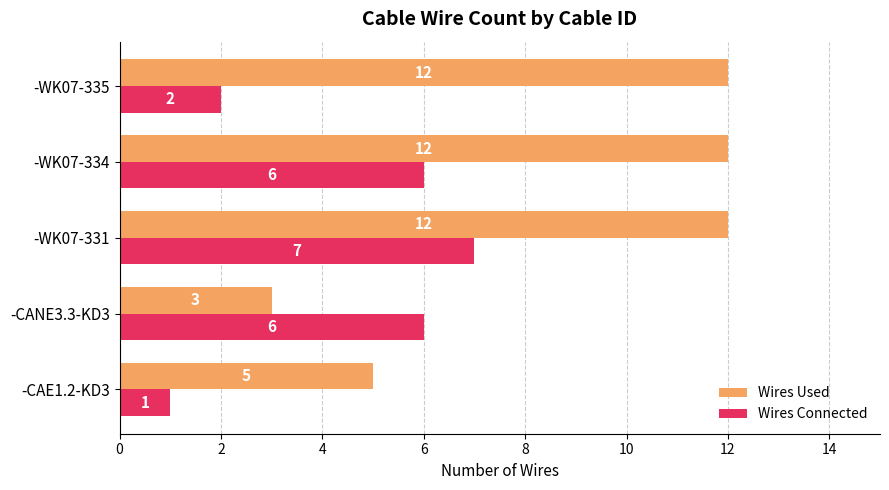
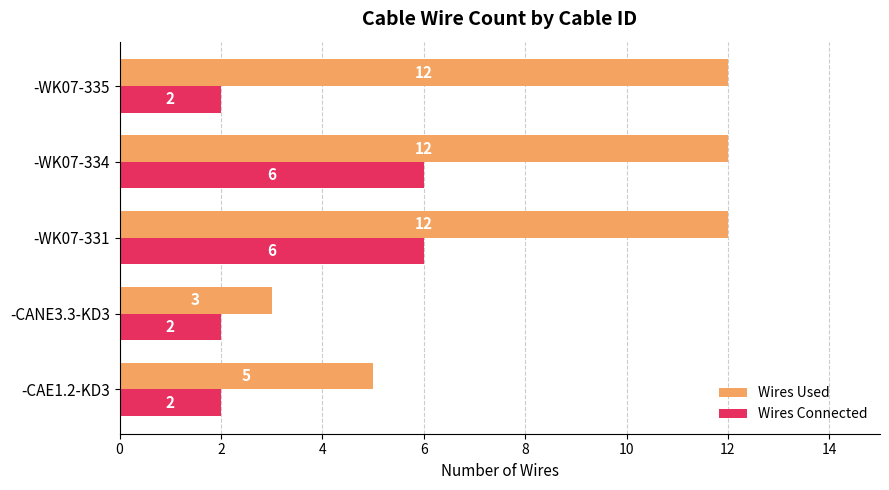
Wires Connected, -WK07-331: 7 -> 6
Wires Connected, -CANE3.3-KD3: 6 -> 2
Wires Connected, -CAE1.2-KD3: 1 -> 2
